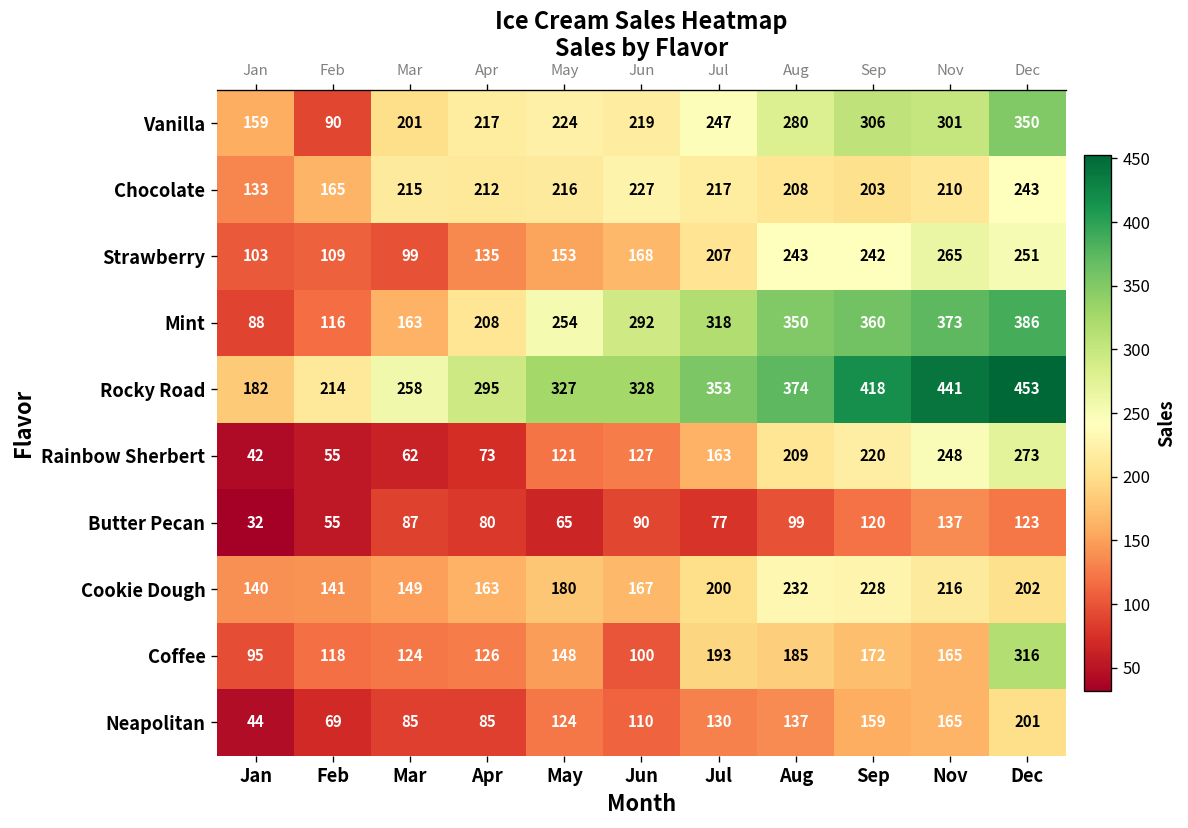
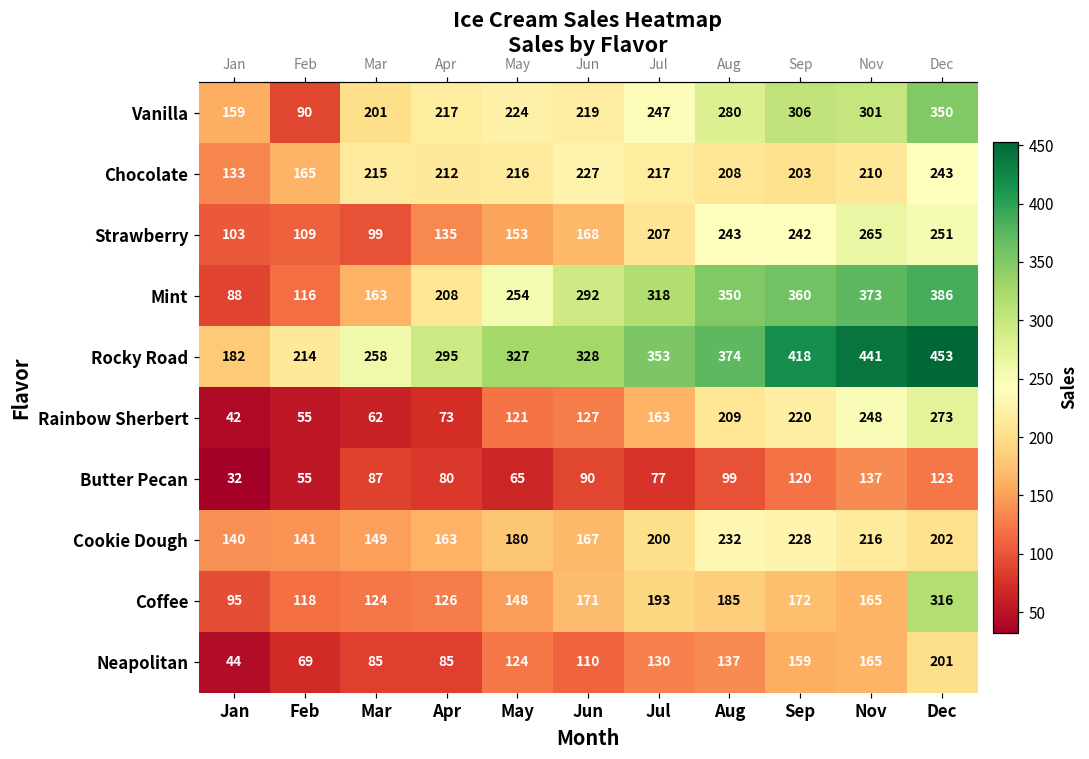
Coffee, Jun: 100 -> 171
